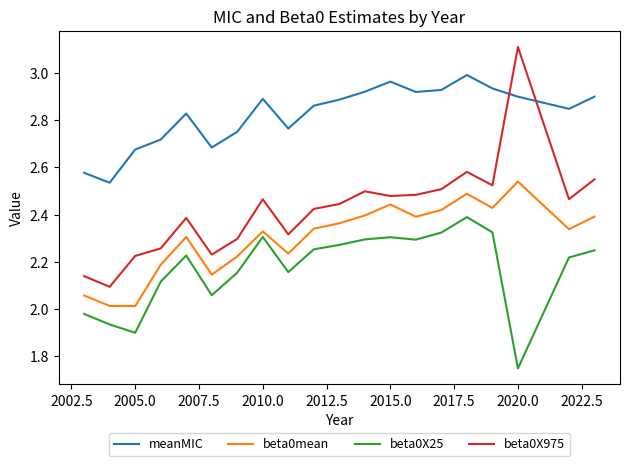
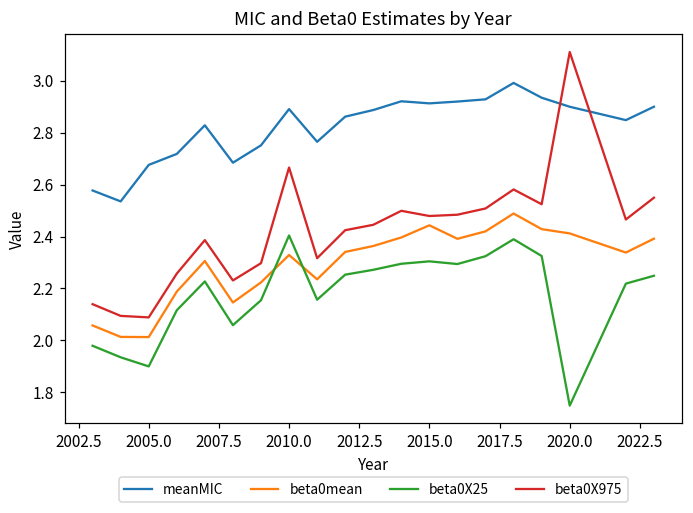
beta0X975, 2005.0: 2.23 -> 2.09
beta0X25, 2010.0: 2.31 -> 2.40
beta0X975, 2010.0: 2.47 -> 2.67
meanMIC, 2015.0: 2.96 -> 2.91
beta0mean, 2020.0: 2.54 -> 2.41
